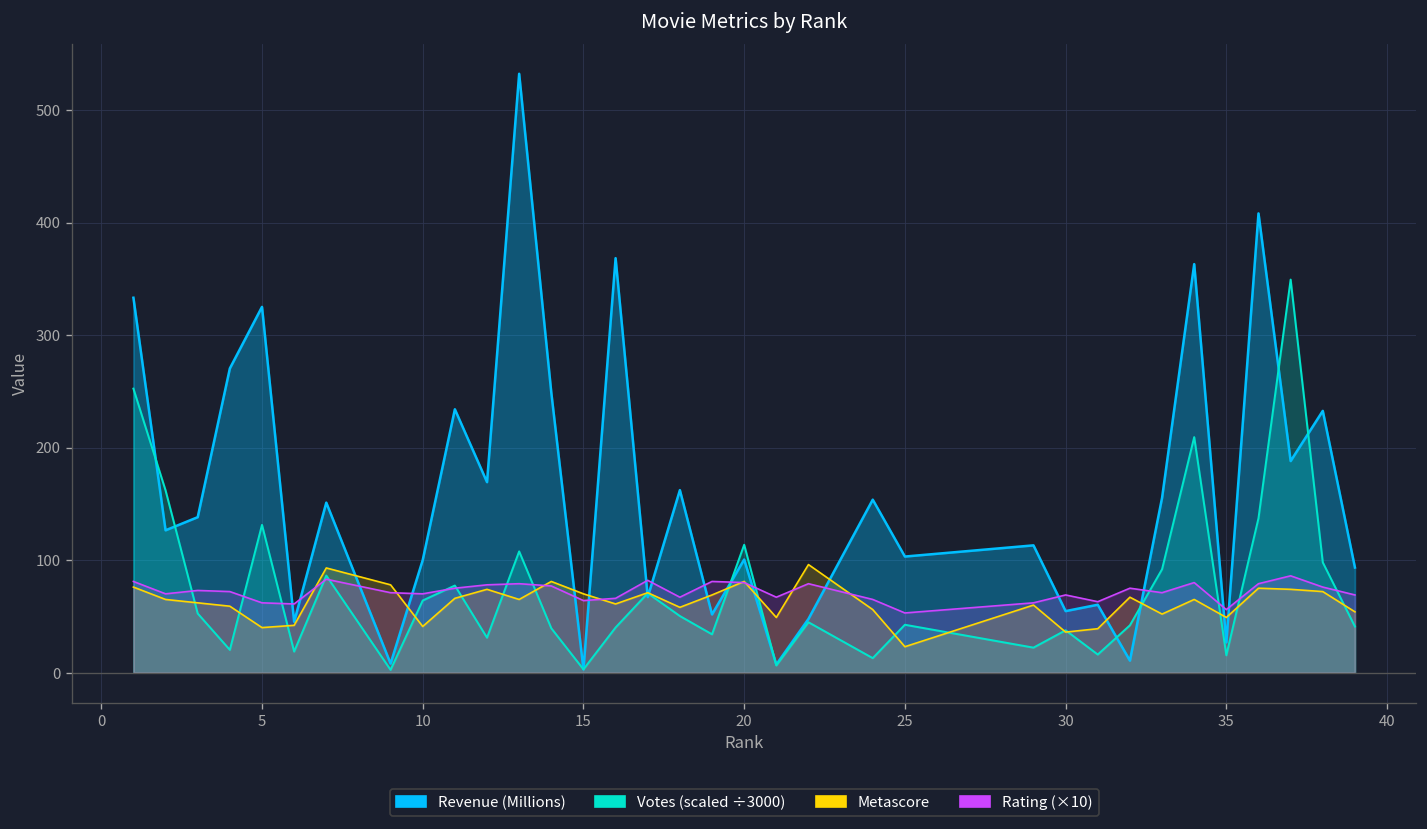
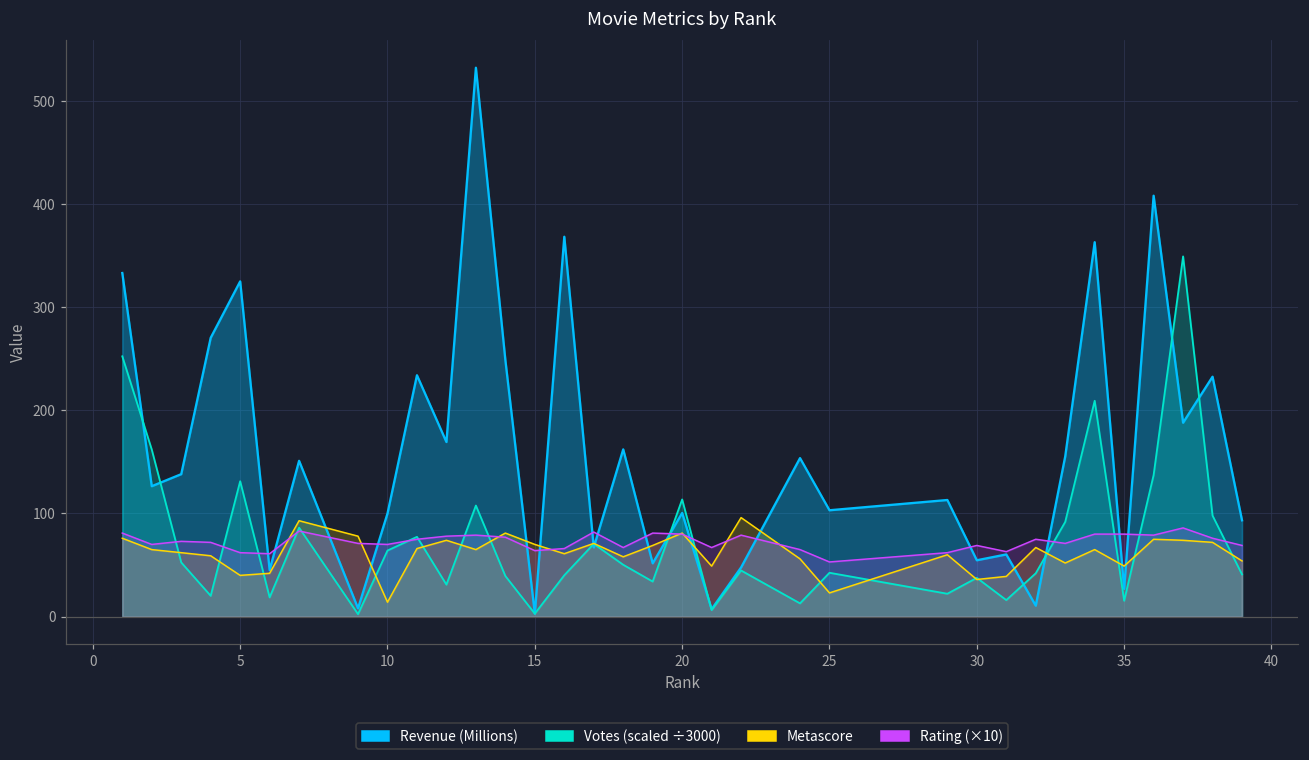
Metascore, 10: 40 -> 10
Rating (×10), 35: 60 -> 80
